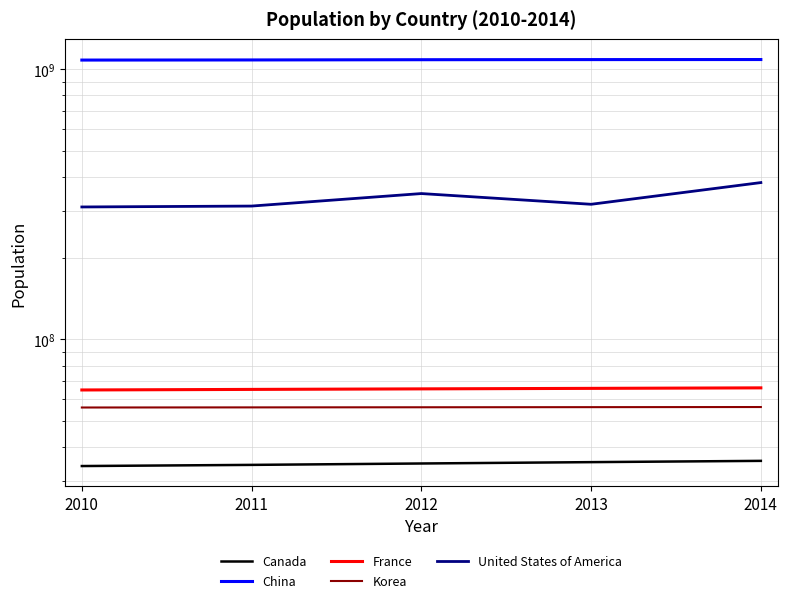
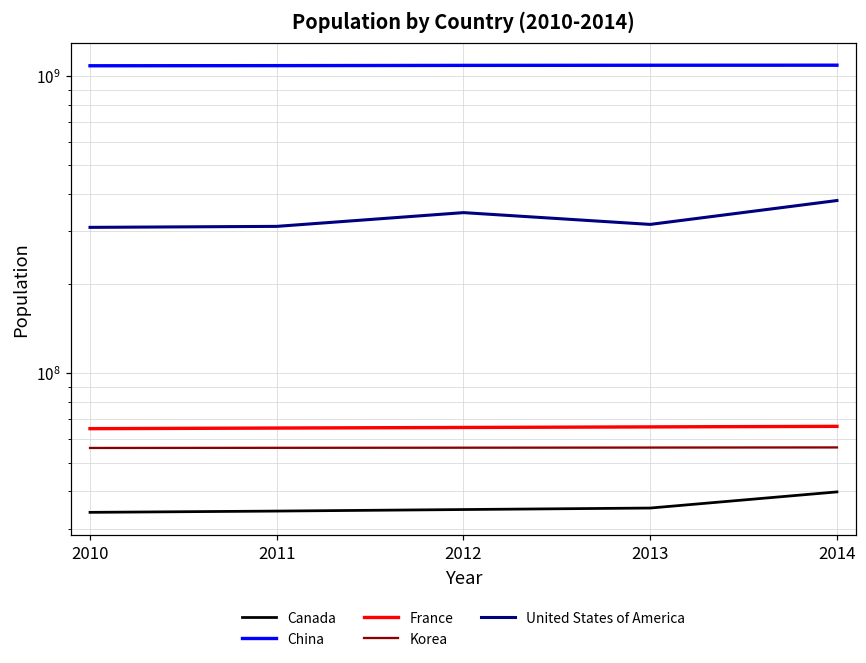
Canada, 2014: 36000000 -> 40000000
